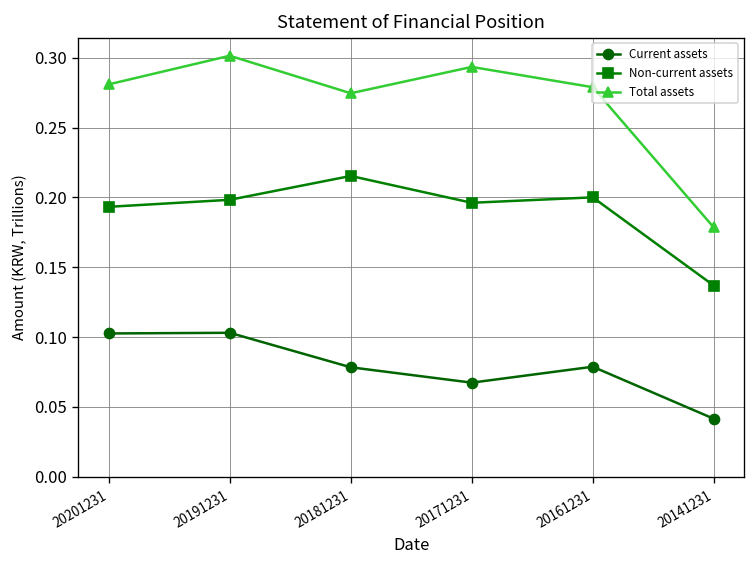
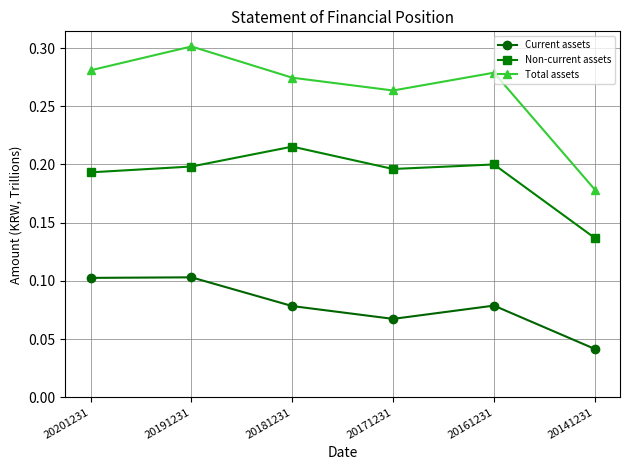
Total assets, 20171231: 0.293 -> 0.264
